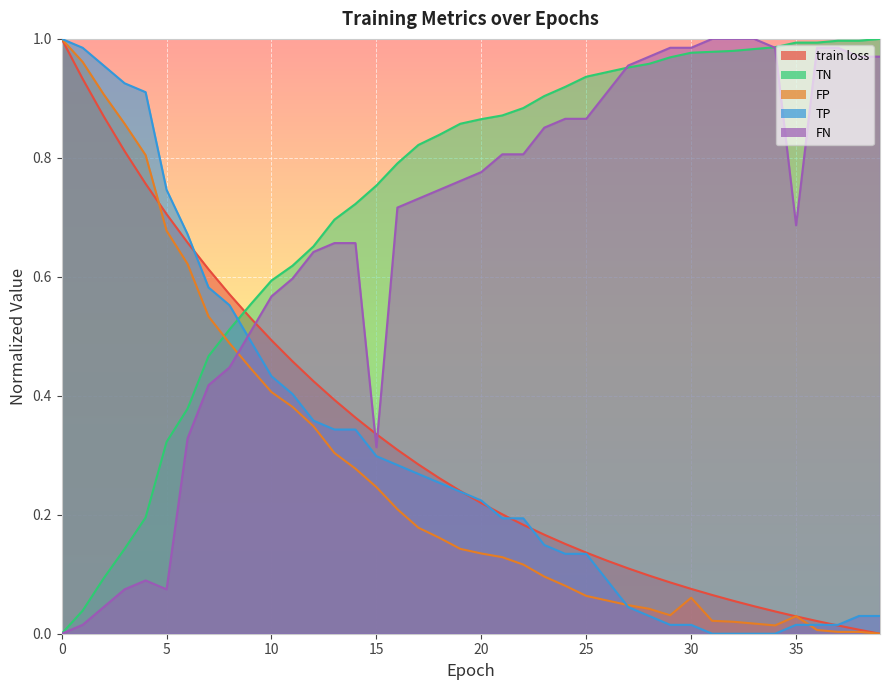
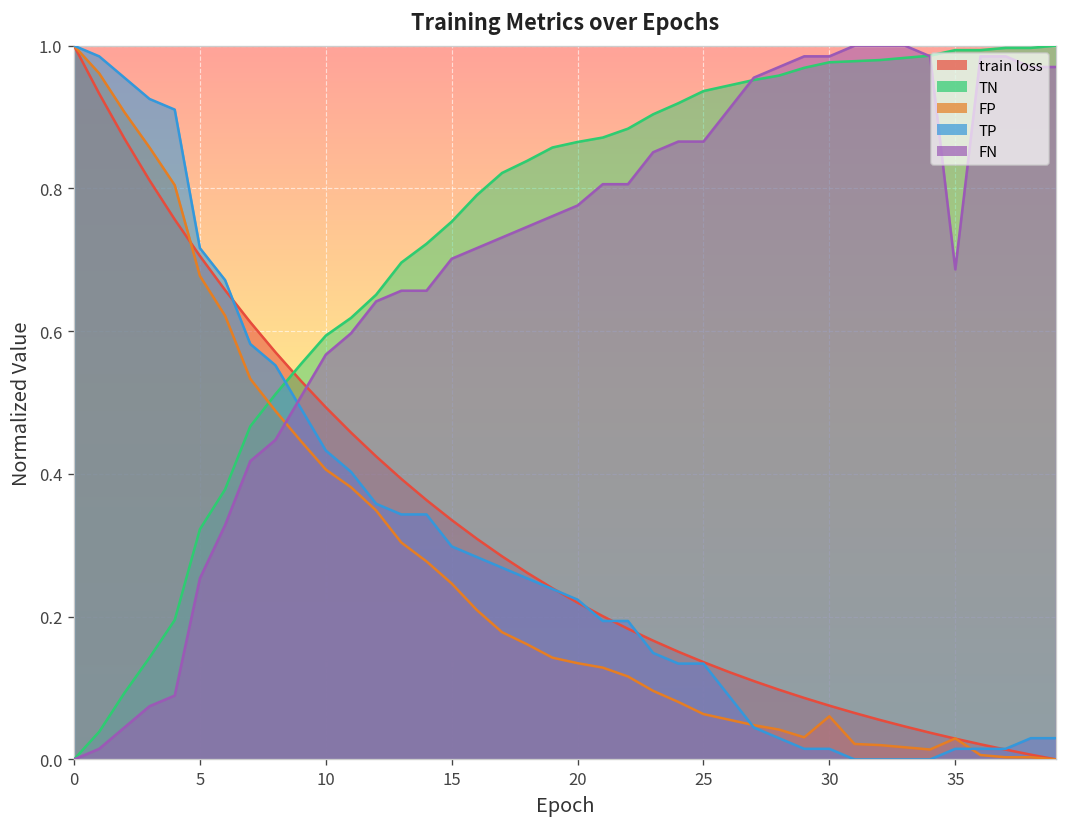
TP, 5: 0.75 -> 0.72
FN, 5: 0.07 -> 0.25
FN, 15: 0.31 -> 0.70
